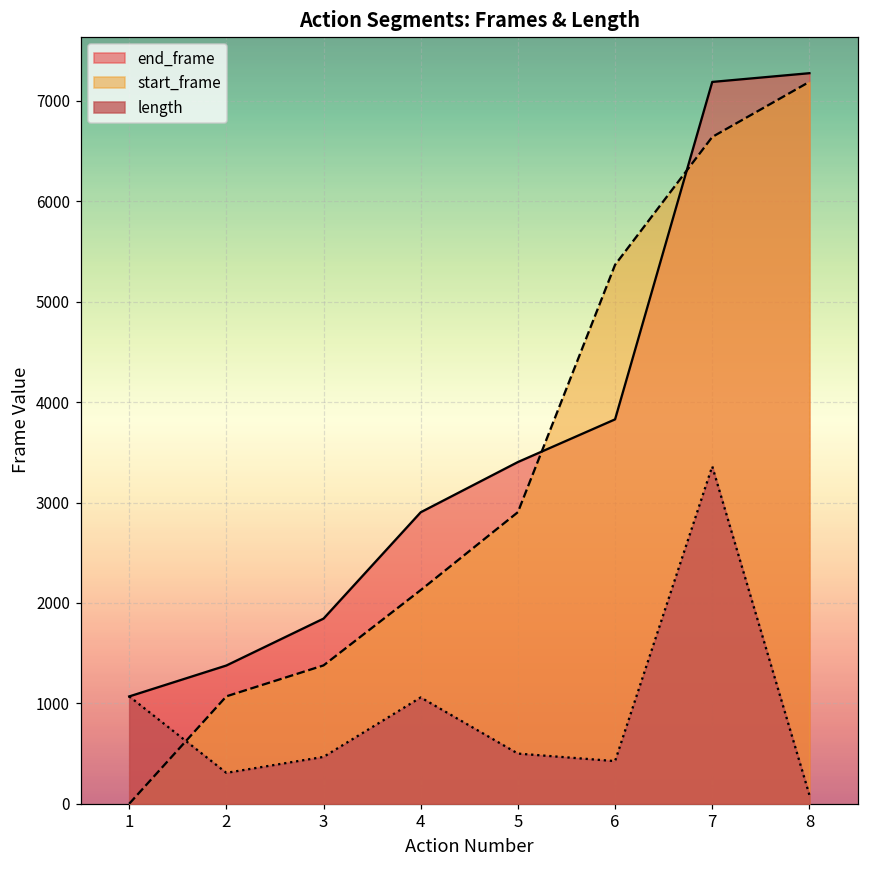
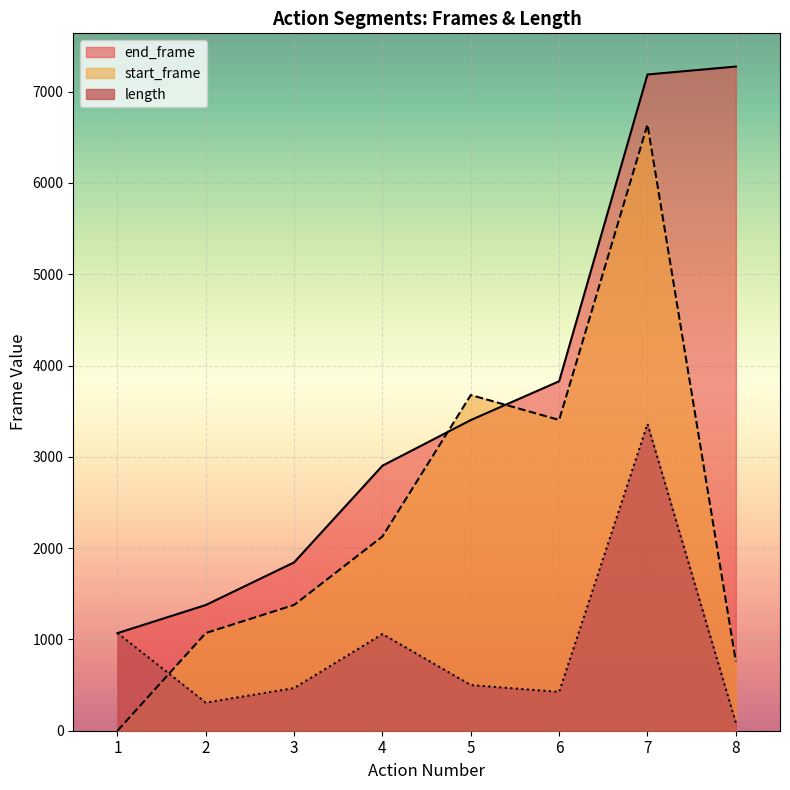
start_frame, 5: 2900 -> 3700
start_frame, 6: 5400 -> 3400
start_frame, 8: 7200 -> 800
